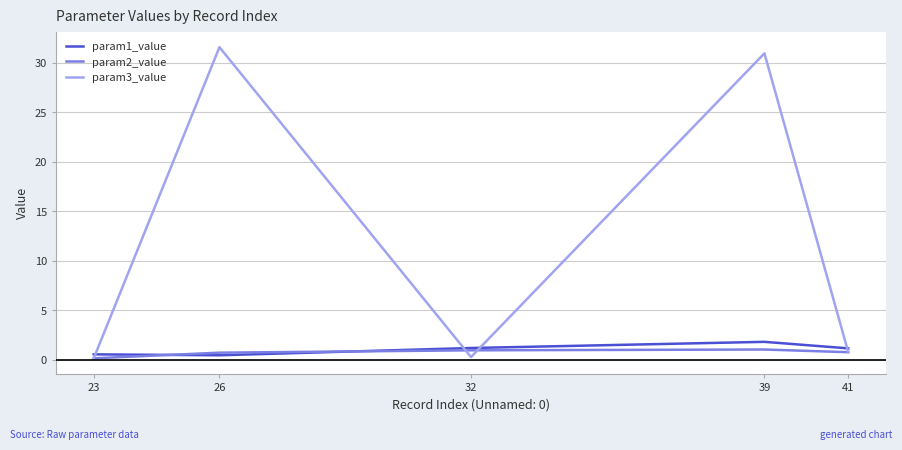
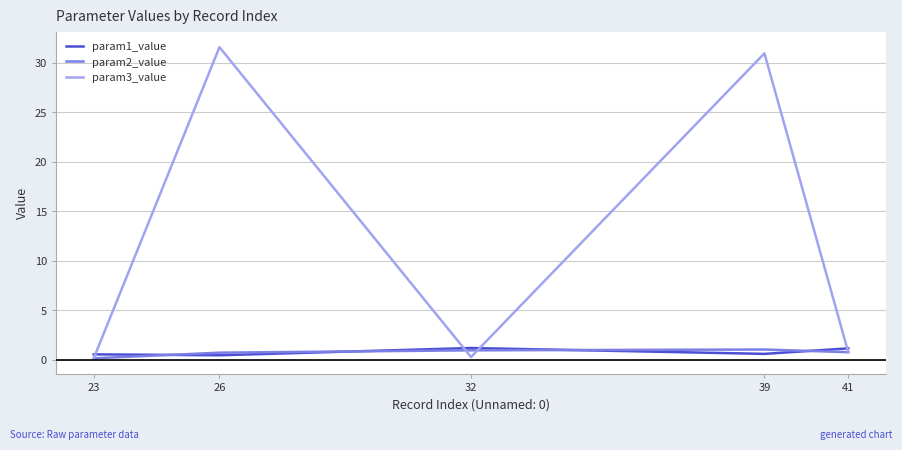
param1_value, 39: 2 -> 1
